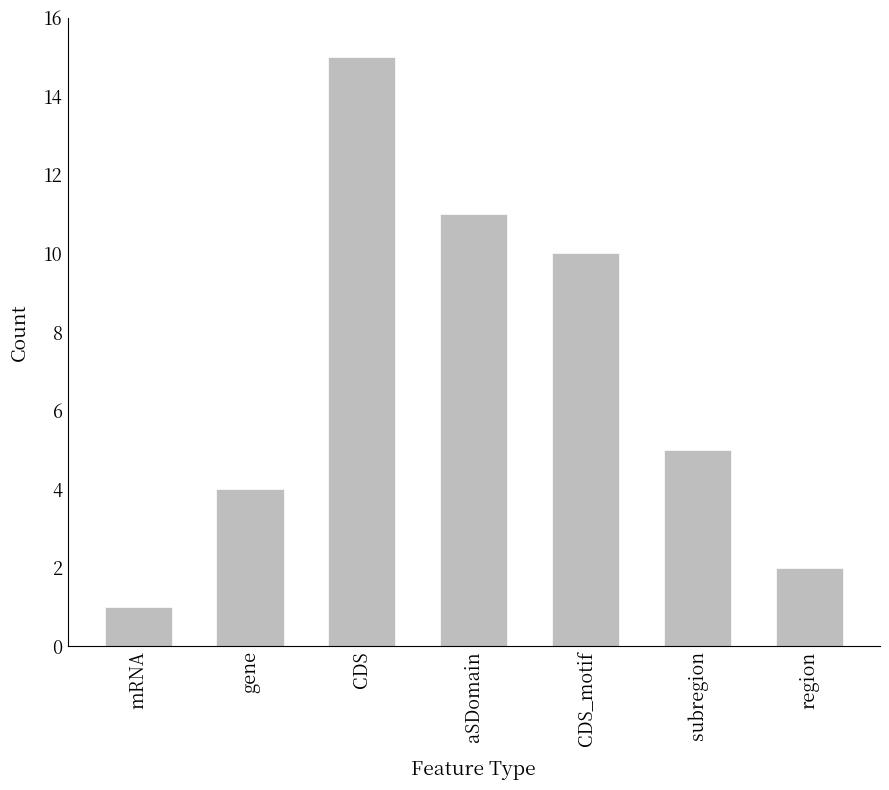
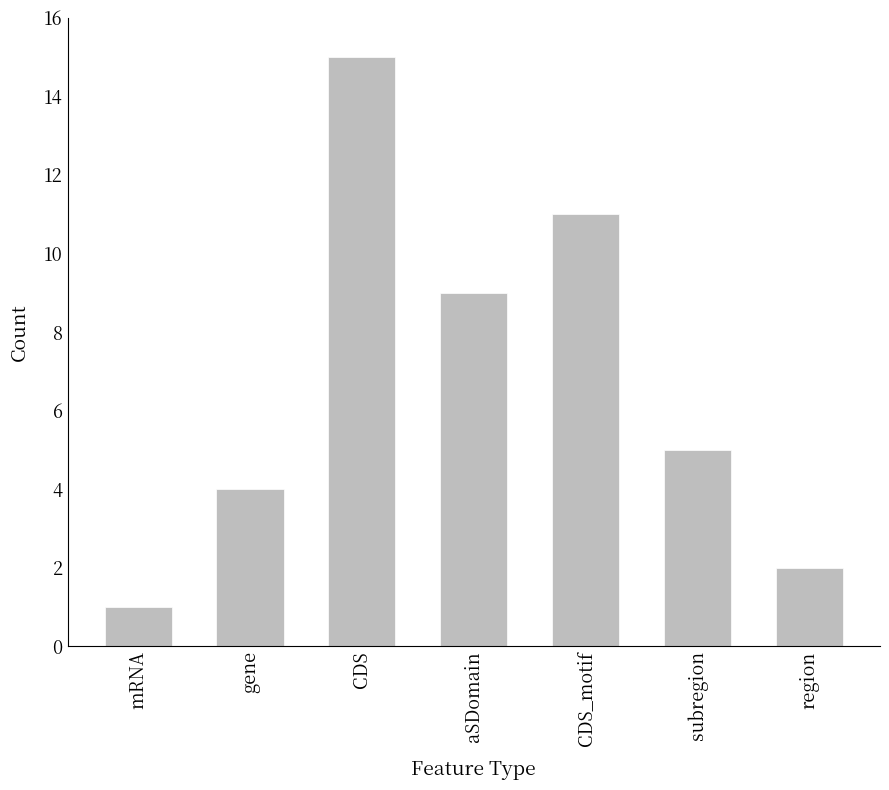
aSDomain: 11 -> 9
CDS_motif: 10 -> 11
